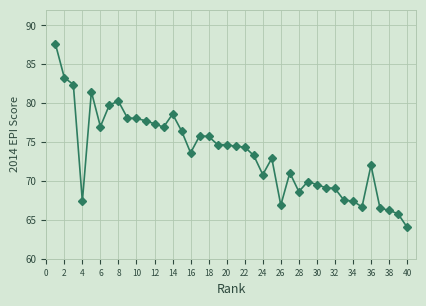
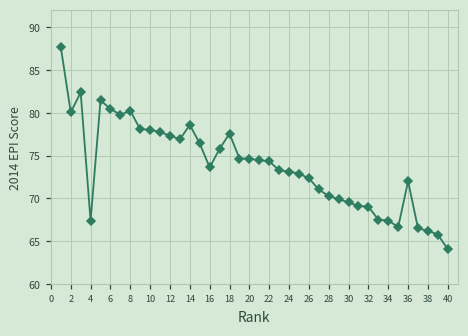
2: 83 -> 80
6: 77 -> 80
18: 76 -> 78
24: 71 -> 73
26: 67 -> 72
28: 69 -> 70
